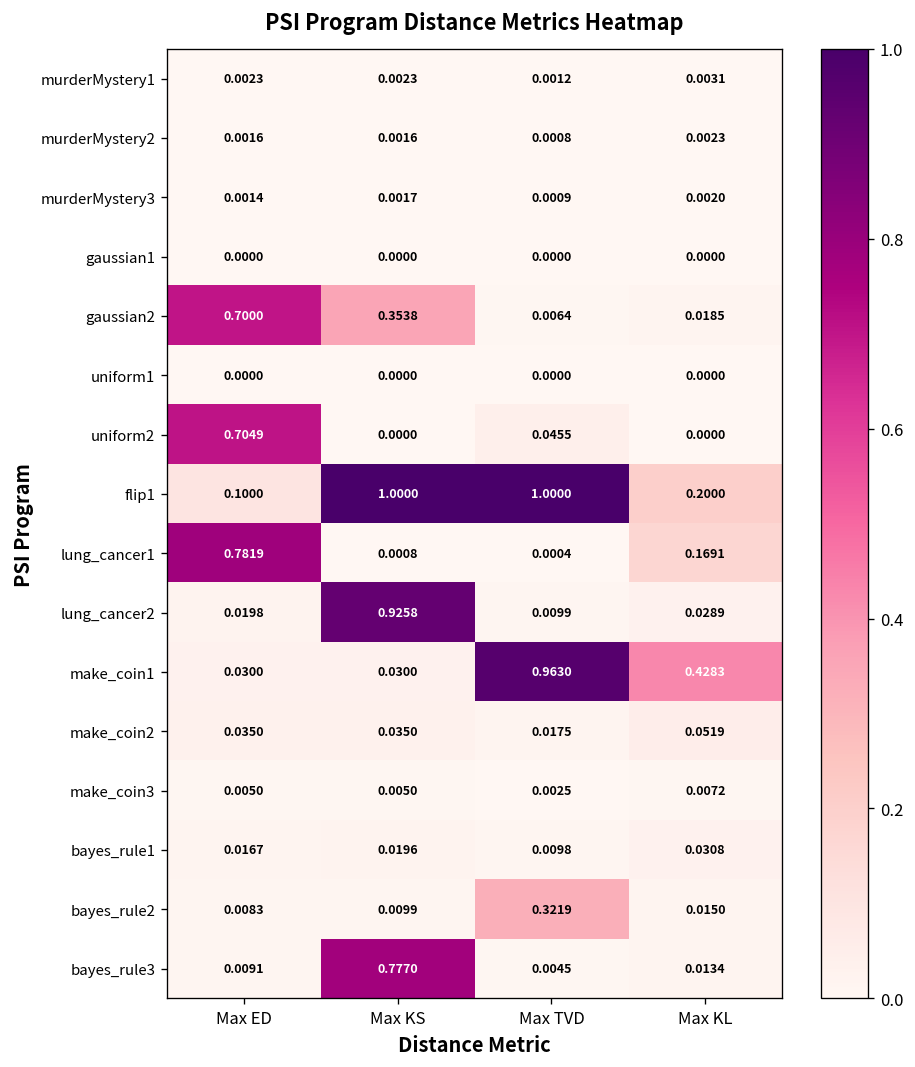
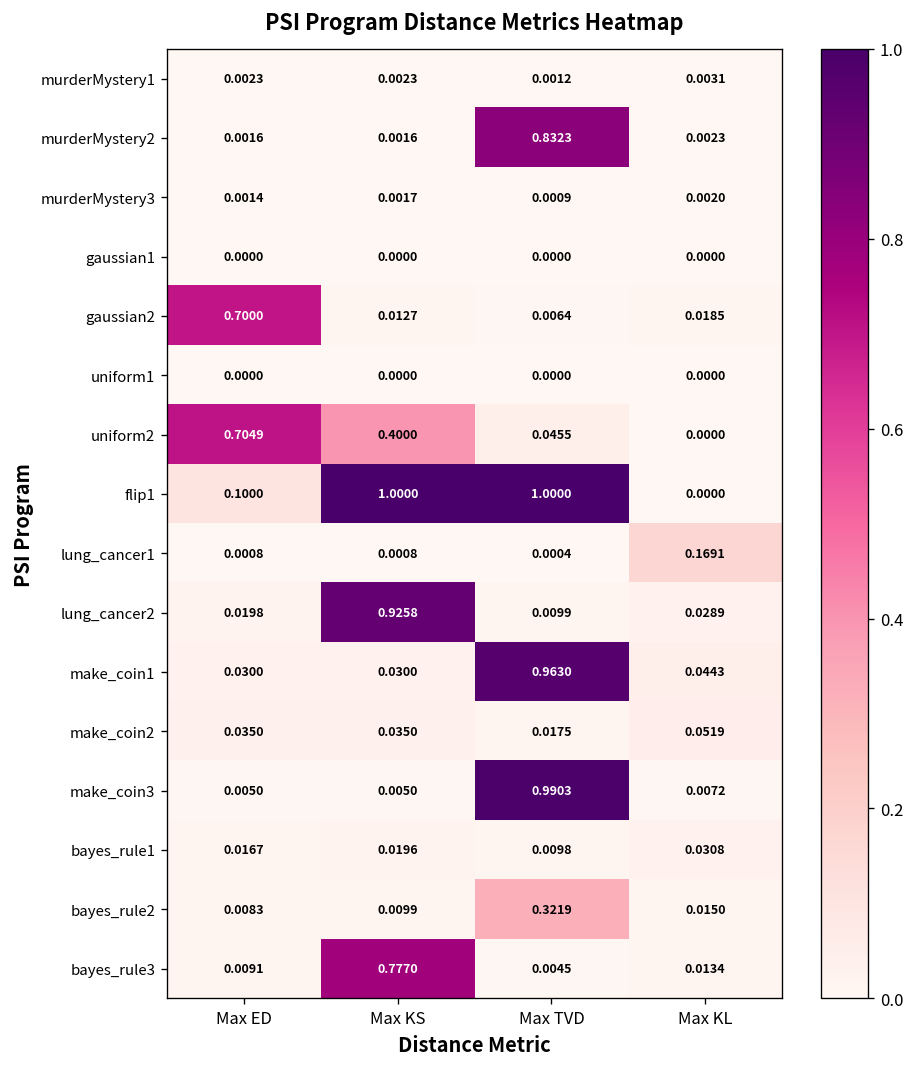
murderMystery2, Max TVD: 0.0008 -> 0.8323
gaussian2, Max KS: 0.3538 -> 0.0127
uniform2, Max KS: 0.0000 -> 0.4000
flip1, Max KL: 0.2000 -> 0.0000
lung_cancer1, Max ED: 0.7819 -> 0.0008
make_coin1, Max KL: 0.4283 -> 0.0443
make_coin3, Max TVD: 0.0025 -> 0.9903
